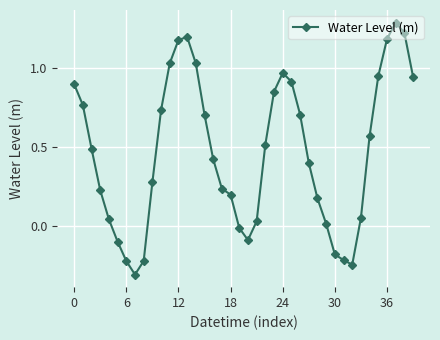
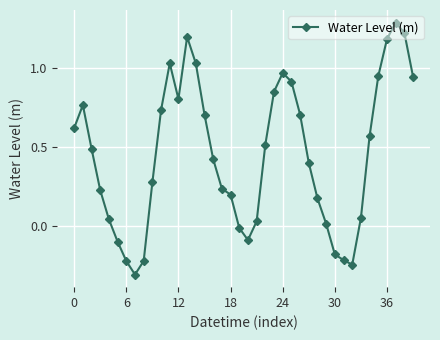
0: 0.90 -> 0.62
12: 1.17 -> 0.80
